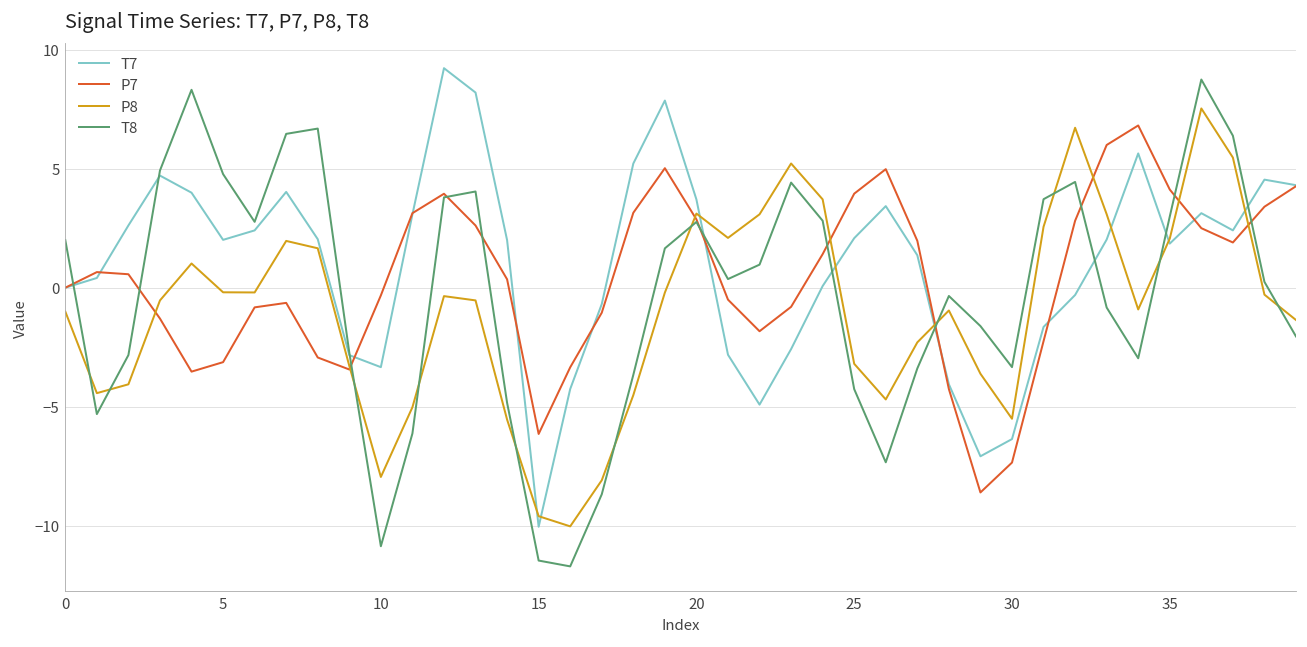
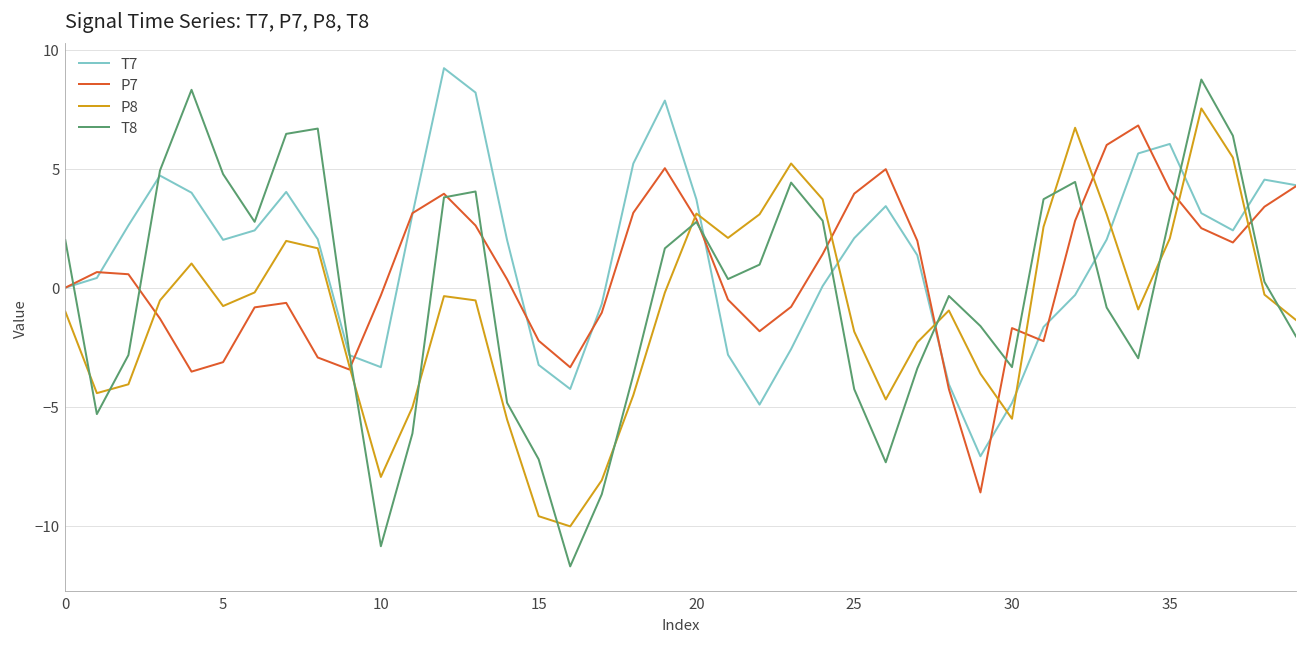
P8, 5: -0.2 -> -0.8
T7, 15: -10.0 -> -3.2
P7, 15: -6.1 -> -2.2
T8, 15: -11.5 -> -7.2
P8, 25: -3.2 -> -1.8
T7, 30: -6.4 -> -4.8
P7, 30: -7.3 -> -1.7
T7, 35: 1.9 -> 6.0
